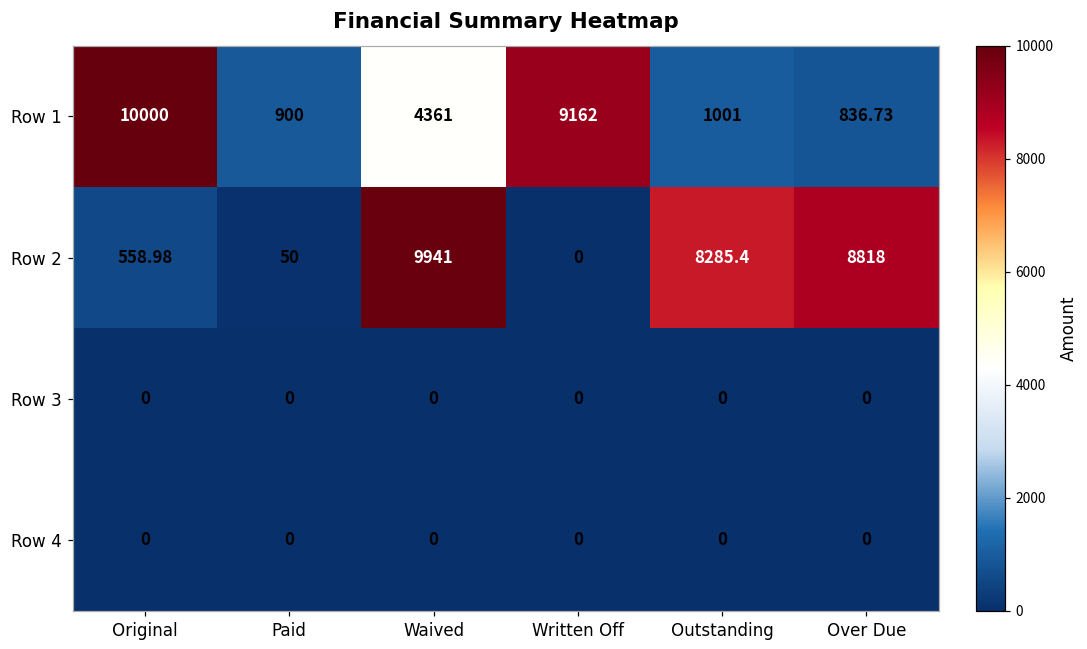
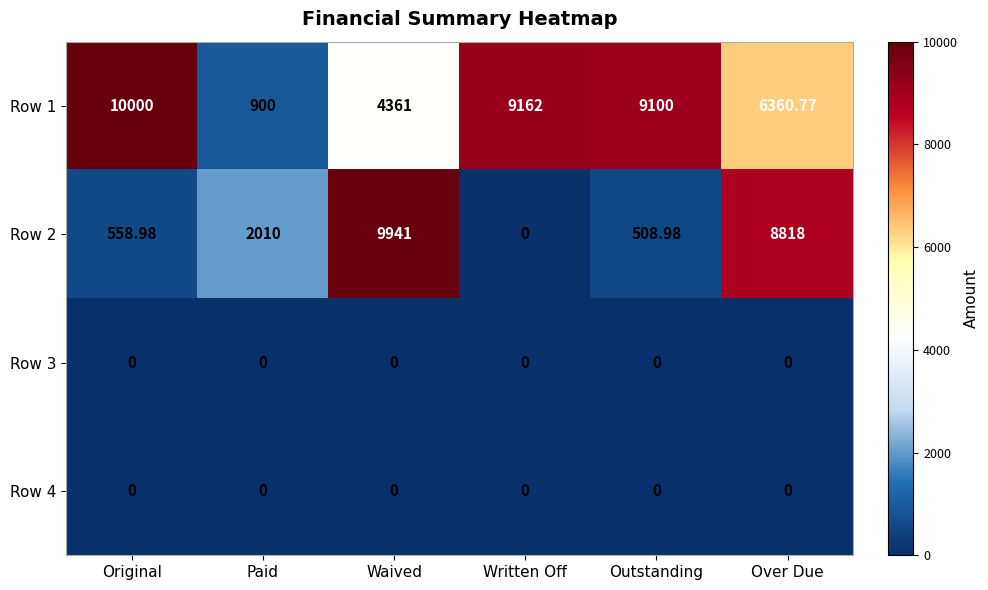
Row 1, Outstanding: 1001 -> 9100
Row 1, Over Due: 836.73 -> 6360.77
Row 2, Paid: 50 -> 2010
Row 2, Outstanding: 8285.4 -> 508.98
